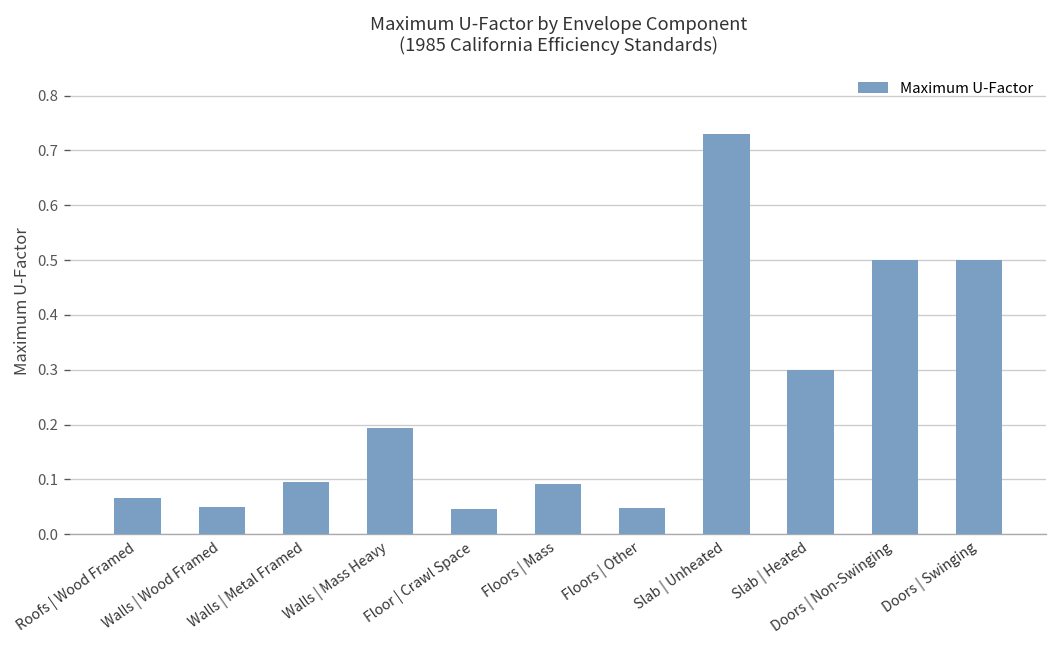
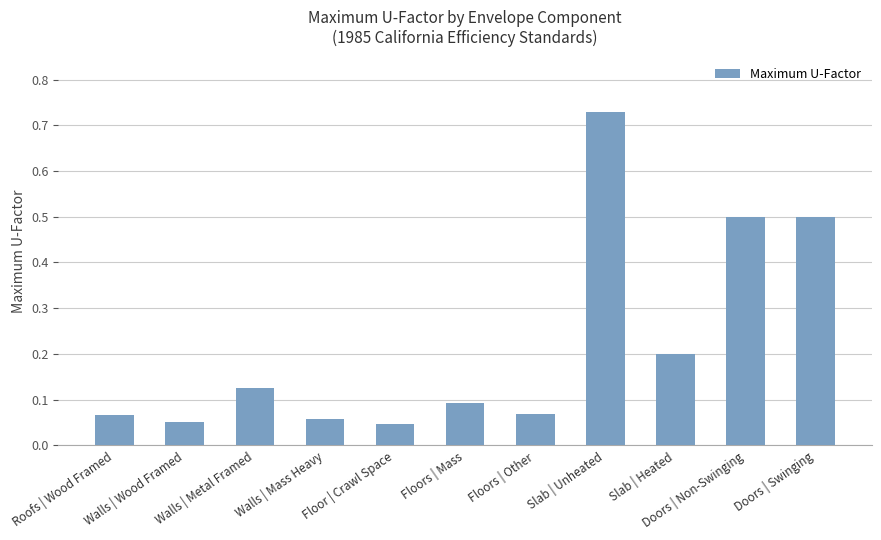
Walls | Metal Framed: 0.10 -> 0.13
Walls | Mass Heavy: 0.19 -> 0.06
Floors | Other: 0.05 -> 0.07
Slab | Heated: 0.3 -> 0.2
